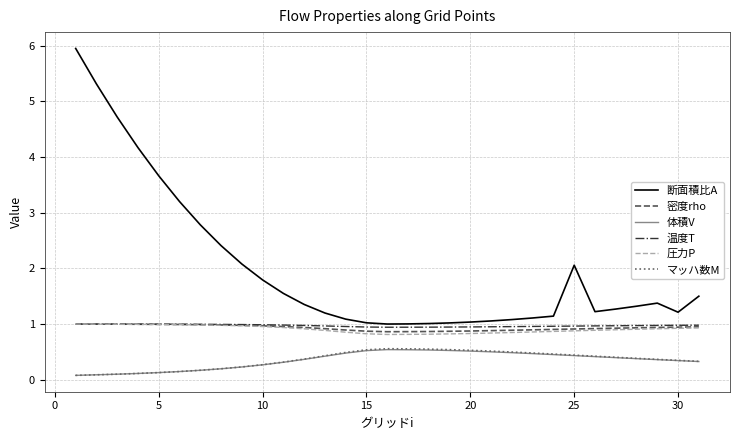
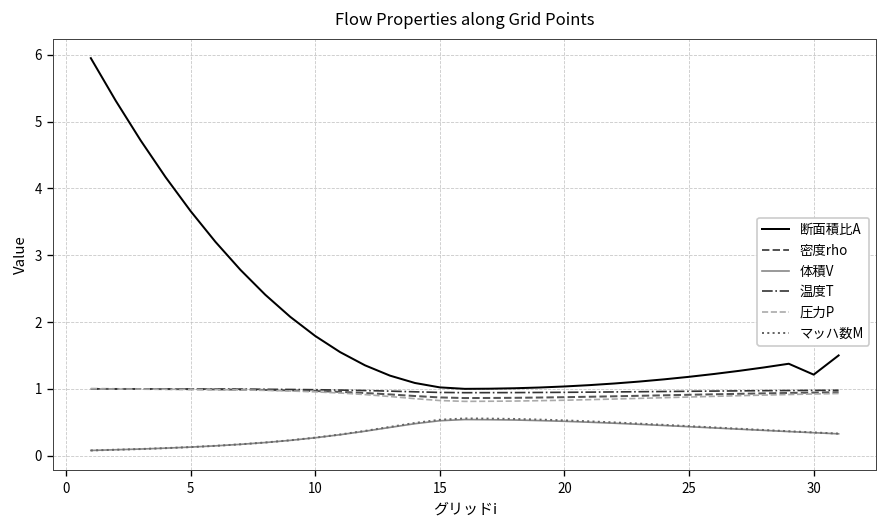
断面積比A, 25: 2.1 -> 1.2
